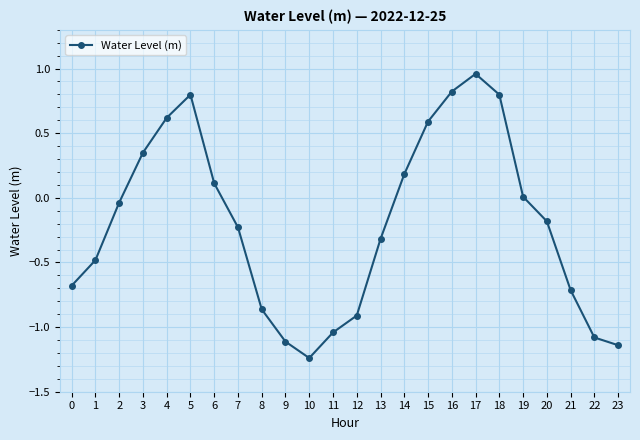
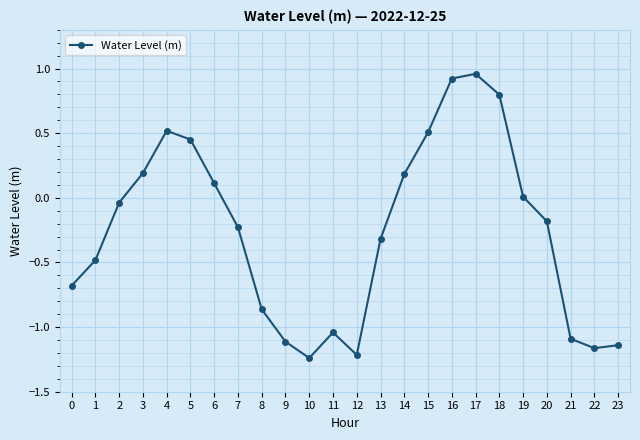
3: 0.35 -> 0.19
4: 0.62 -> 0.52
5: 0.80 -> 0.45
12: -0.91 -> -1.22
15: 0.59 -> 0.51
16: 0.82 -> 0.92
21: -0.71 -> -1.09
22: -1.08 -> -1.16
